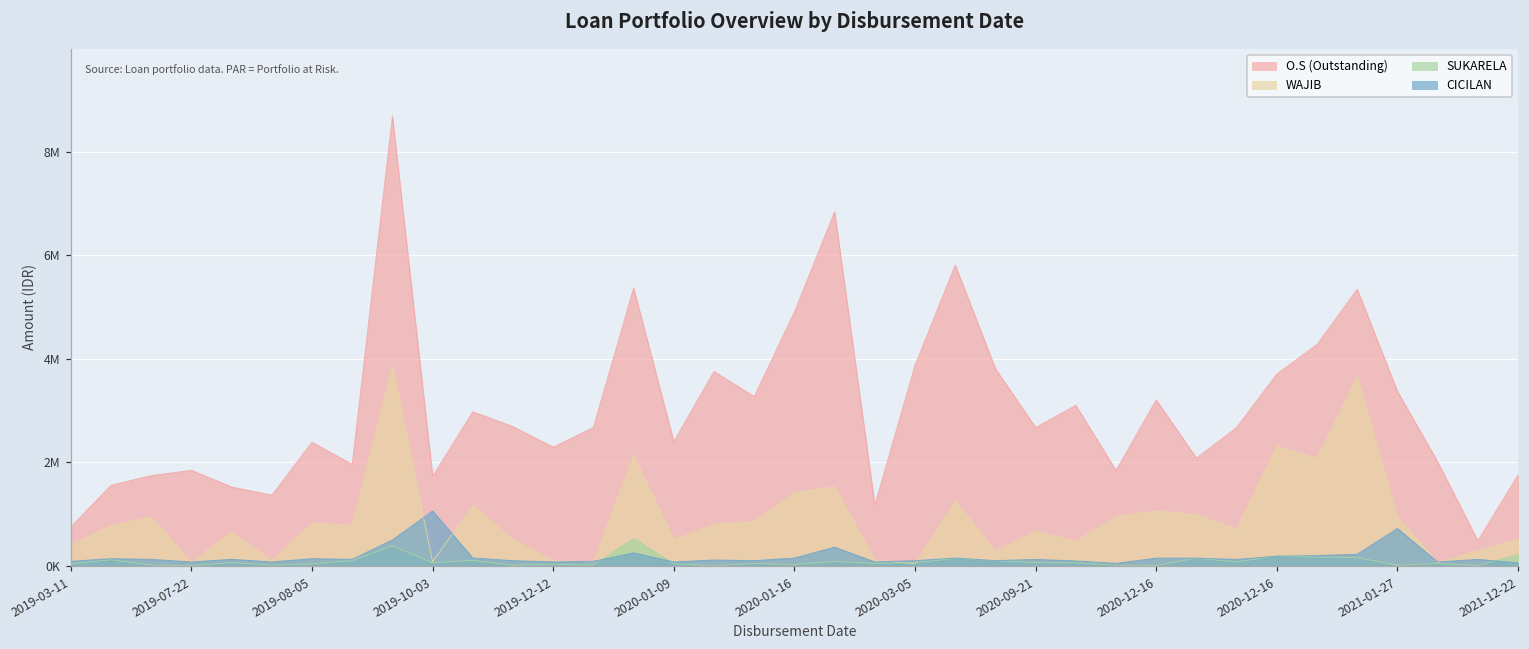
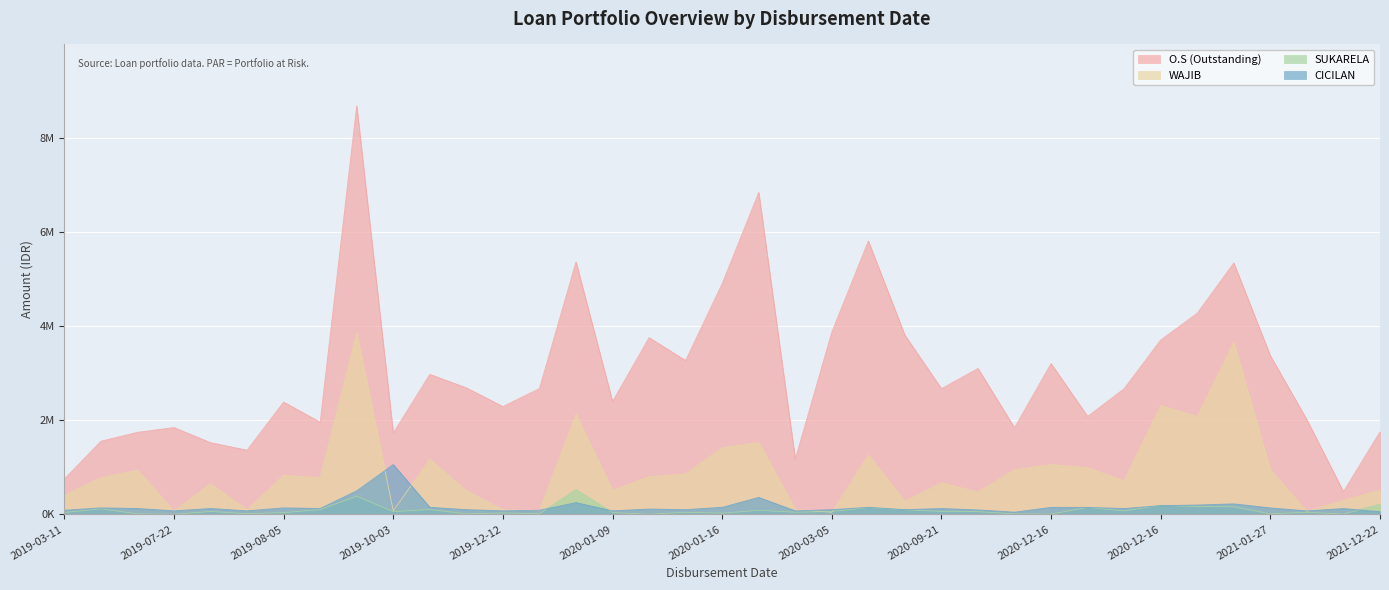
CICILAN, 2021-01-27: 700000 -> 100000
